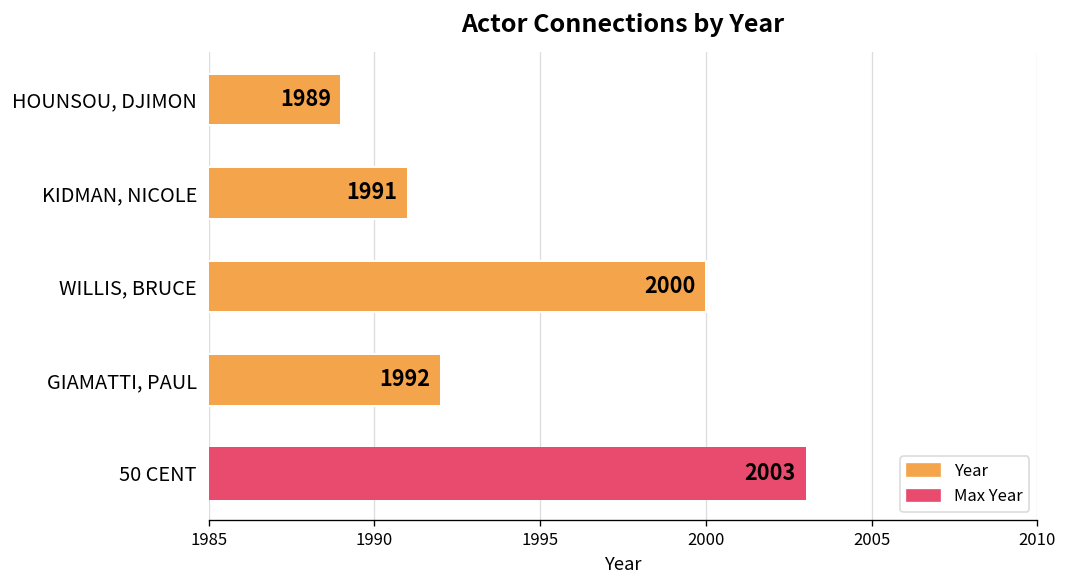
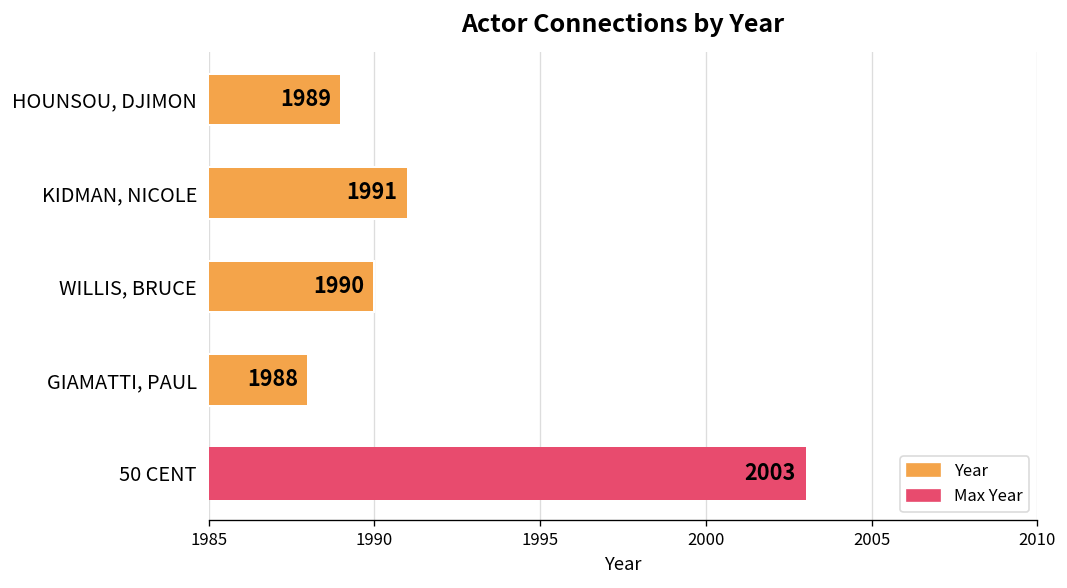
WILLIS, BRUCE: 2000 -> 1990
GIAMATTI, PAUL: 1992 -> 1988
